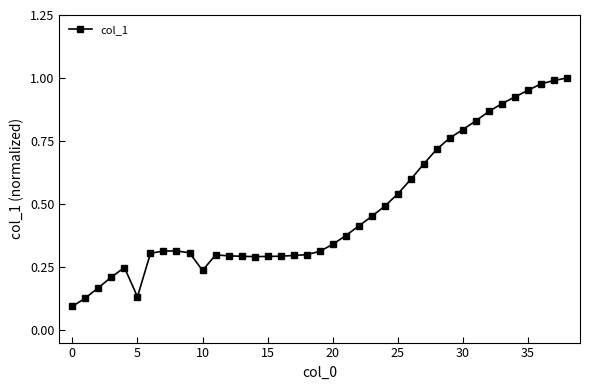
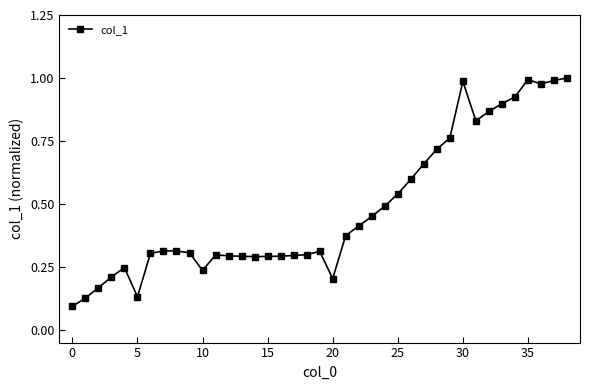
20: 0.34 -> 0.20
30: 0.80 -> 0.99
35: 0.95 -> 0.99
